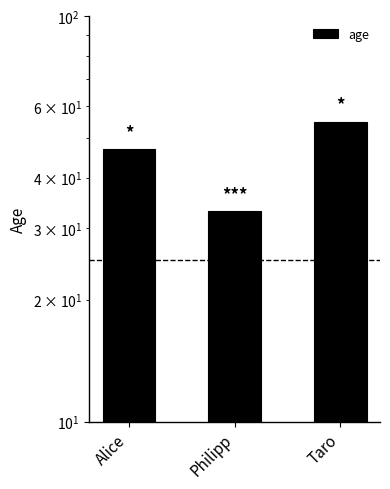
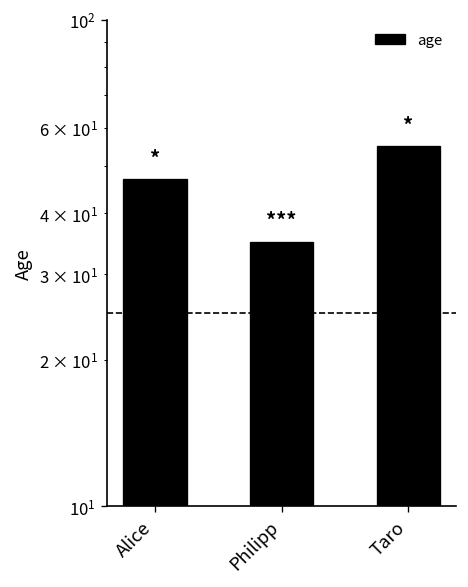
Philipp: 33 -> 35
